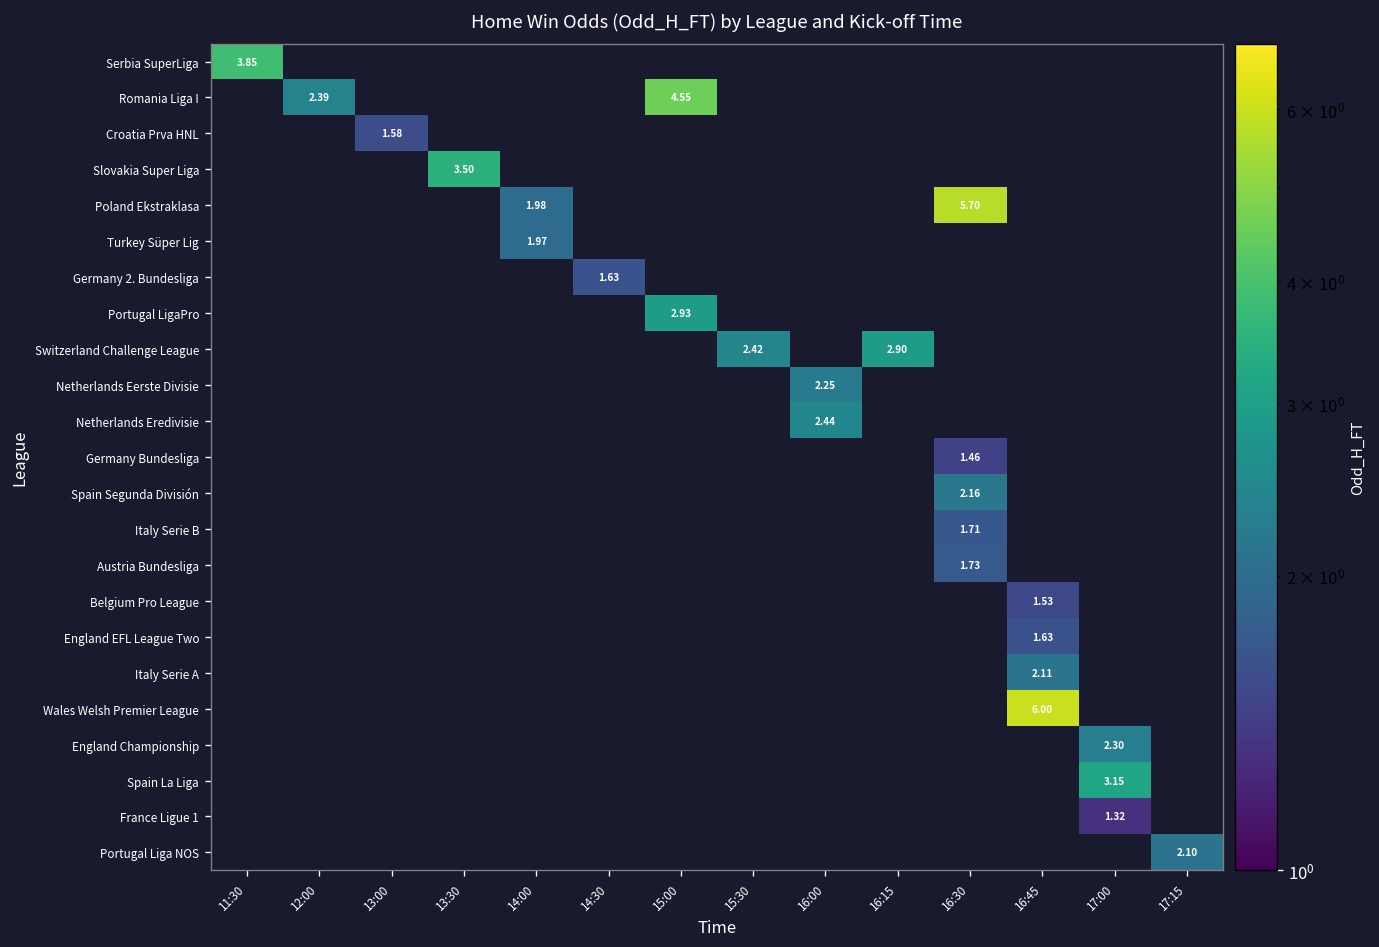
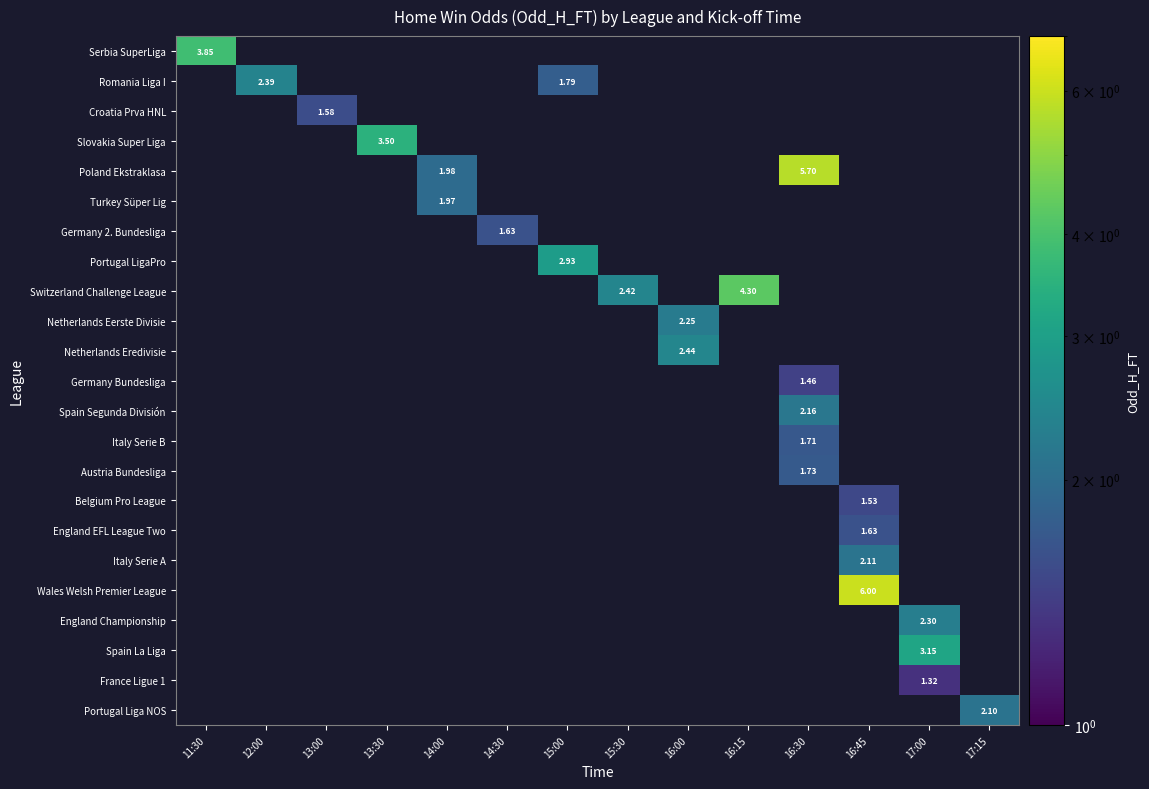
Romania Liga I, 15:00: 4.55 -> 1.79
Switzerland Challenge League, 16:15: 2.90 -> 4.30
